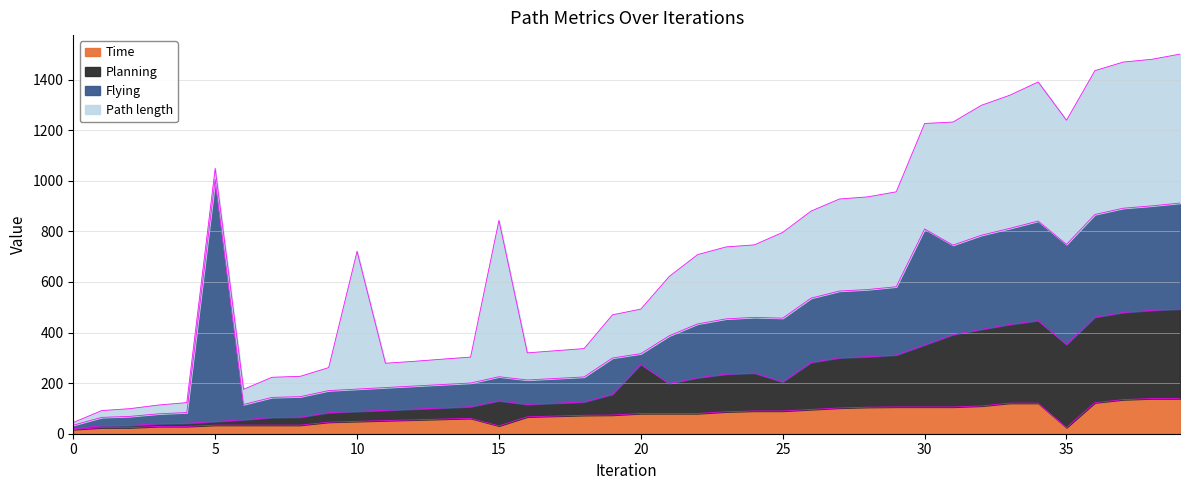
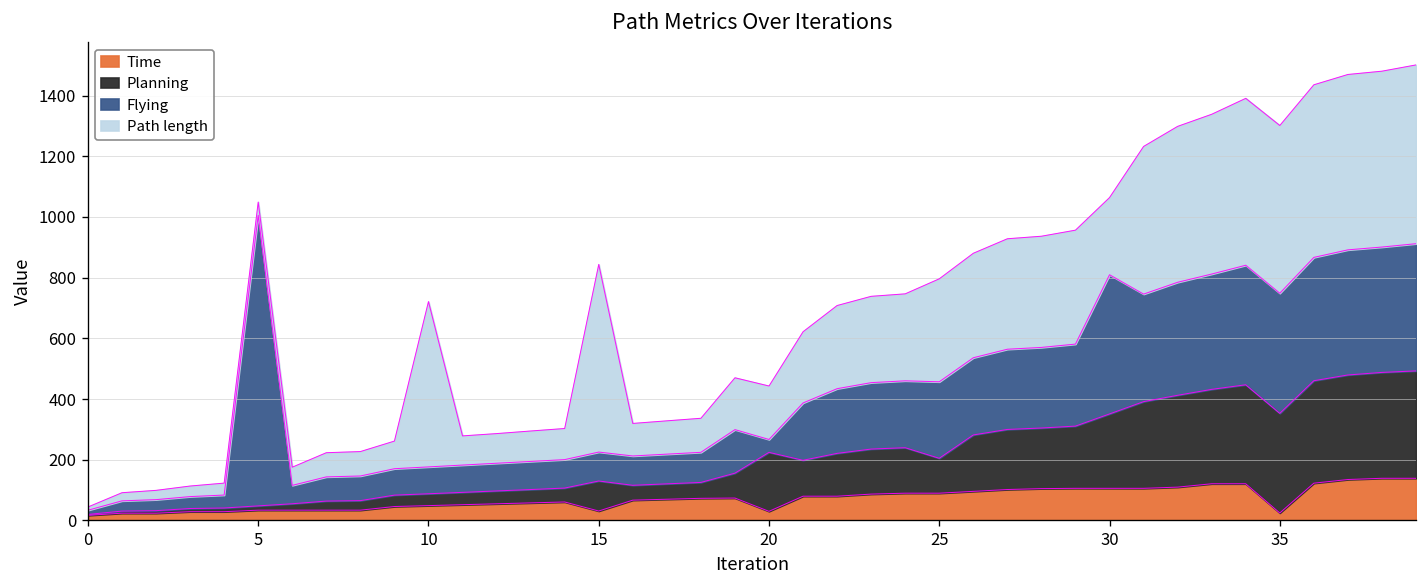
Time, 20: 80 -> 30
Path length, 30: 420 -> 250
Path length, 35: 490 -> 550
